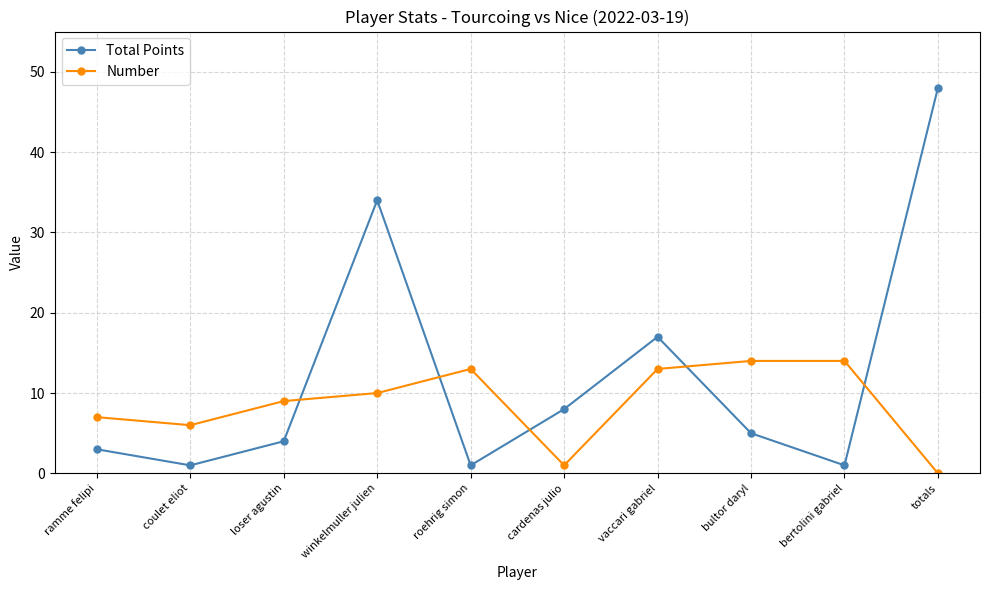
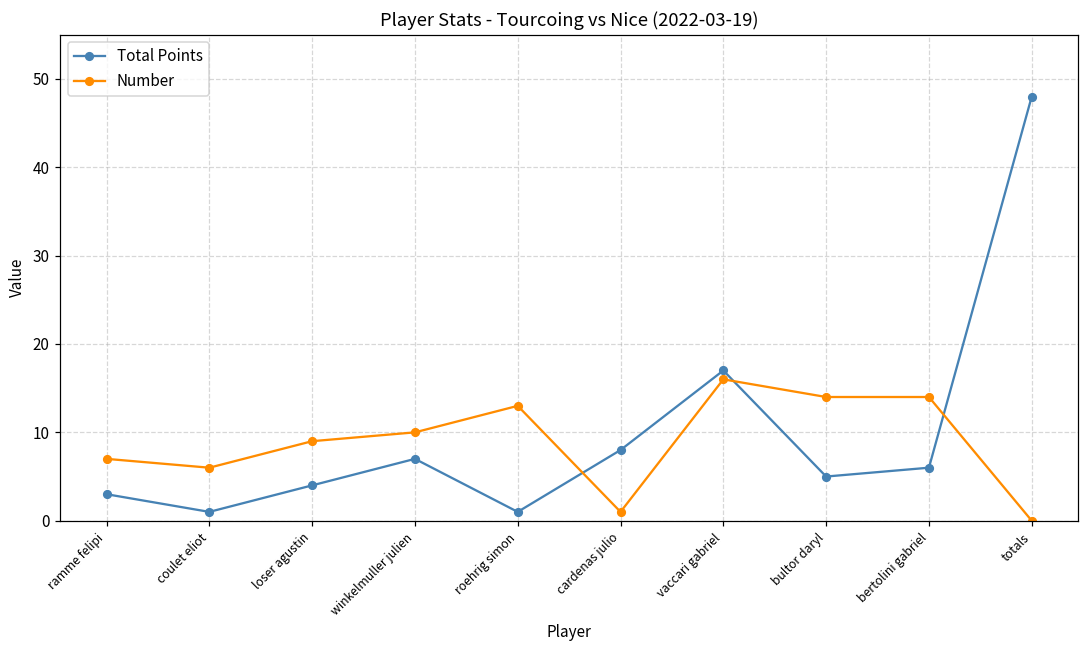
Total Points, winkelmuller julien: 34 -> 7
Number, vaccari gabriel: 13 -> 16
Total Points, bertolini gabriel: 1 -> 6
